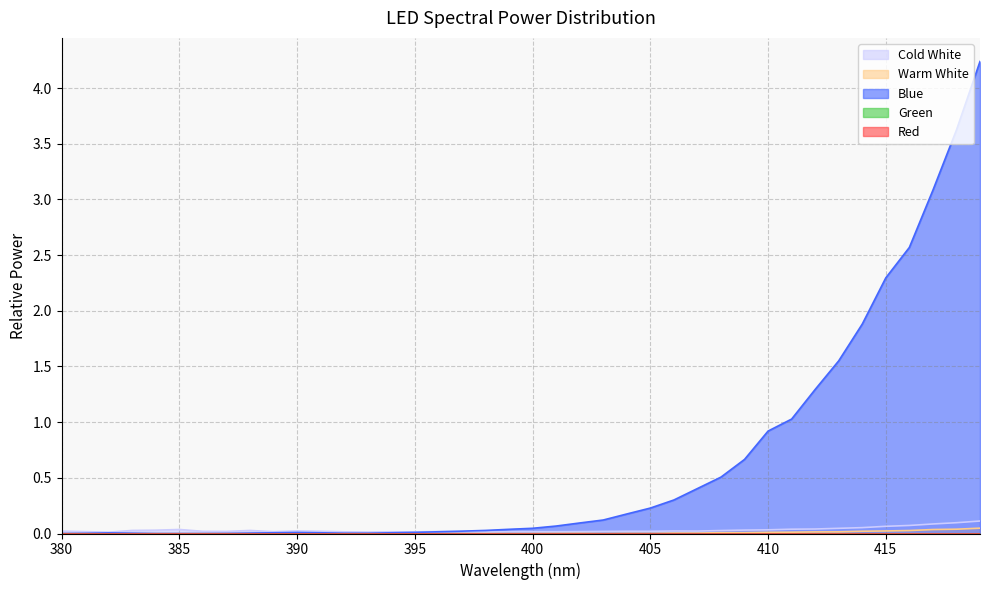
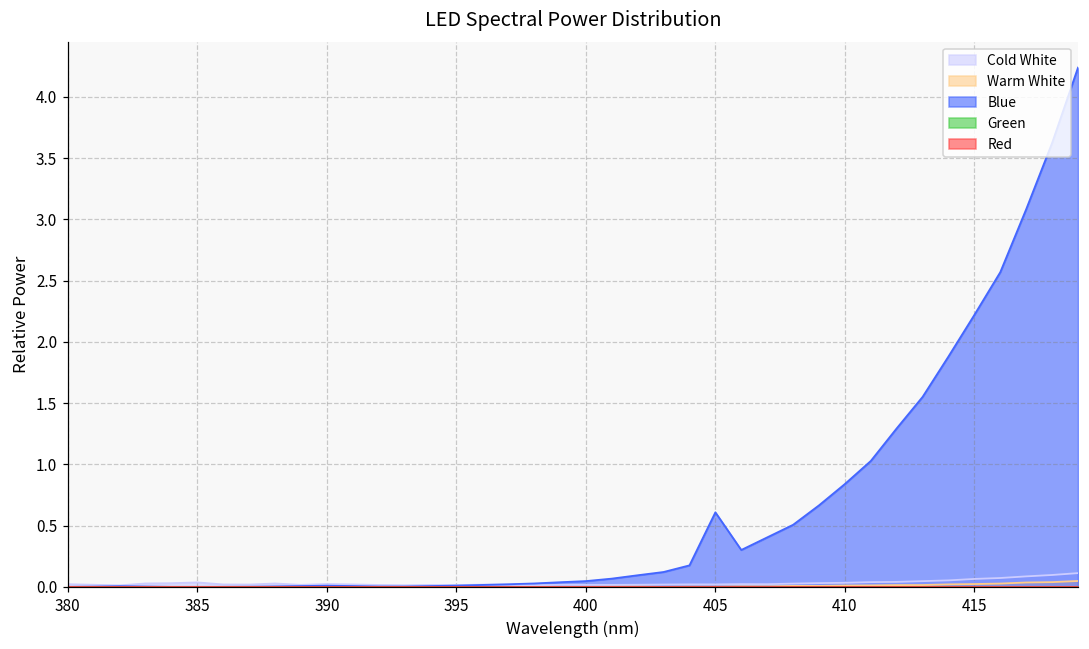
Blue, 405: 0.23 -> 0.61
Blue, 410: 0.92 -> 0.84
Blue, 415: 2.30 -> 2.22
